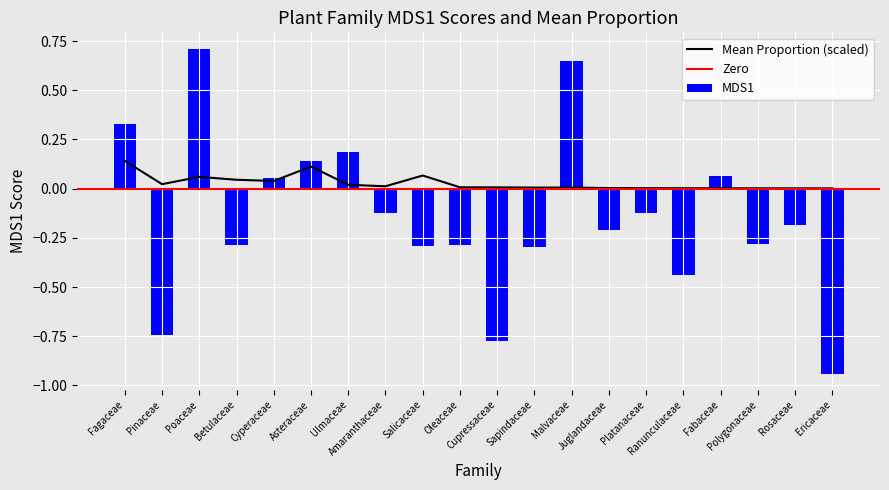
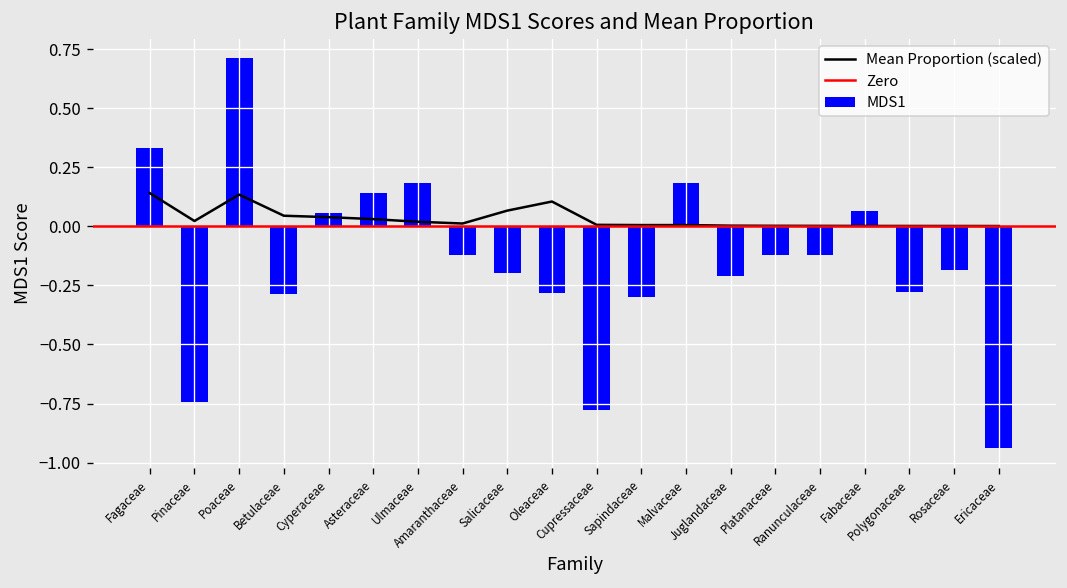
Mean Proportion (scaled), Poaceae: 0.06 -> 0.13
Mean Proportion (scaled), Asteraceae: 0.11 -> 0.03
MDS1, Salicaceae: -0.29 -> -0.20
Mean Proportion (scaled), Oleaceae: 0.01 -> 0.11
MDS1, Malvaceae: 0.65 -> 0.19
MDS1, Ranunculaceae: -0.44 -> -0.12
